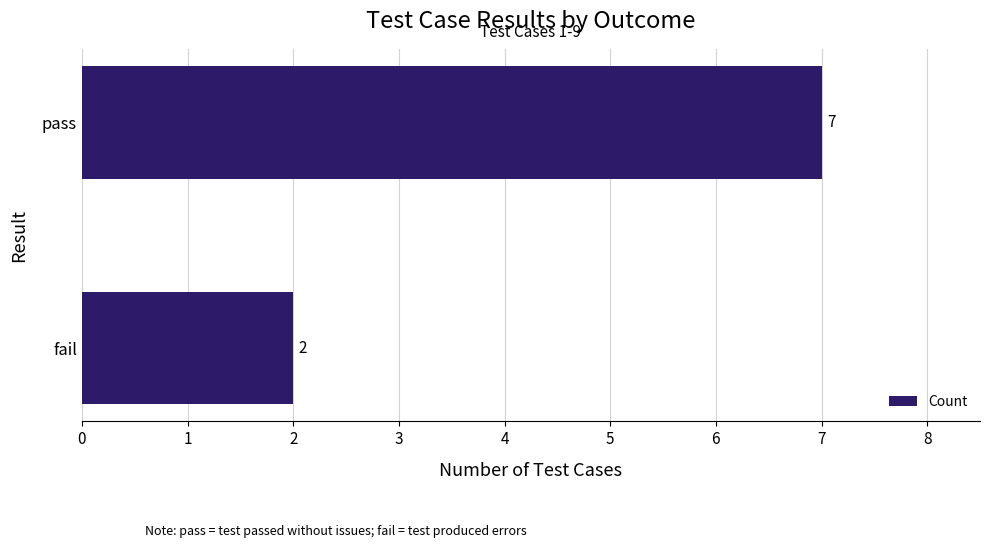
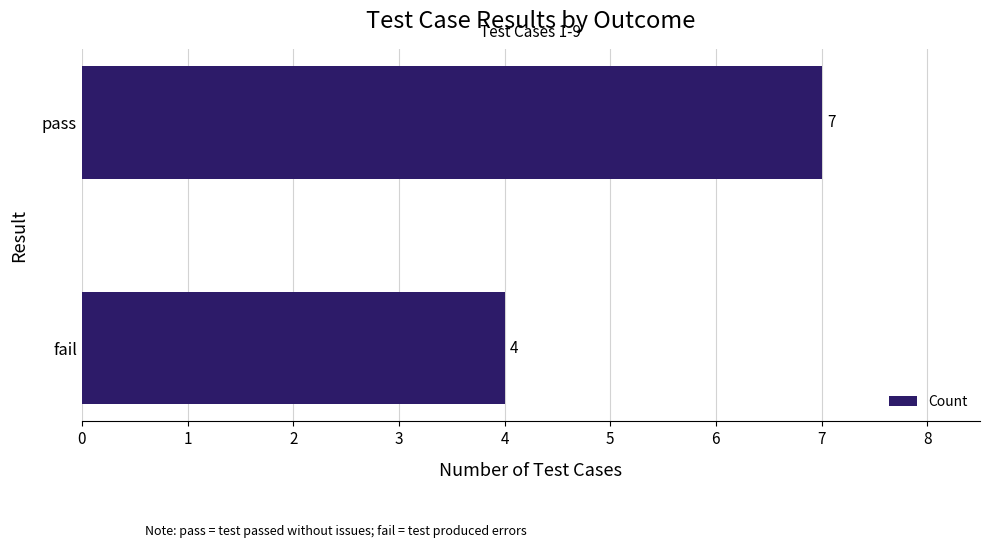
fail: 2 -> 4
